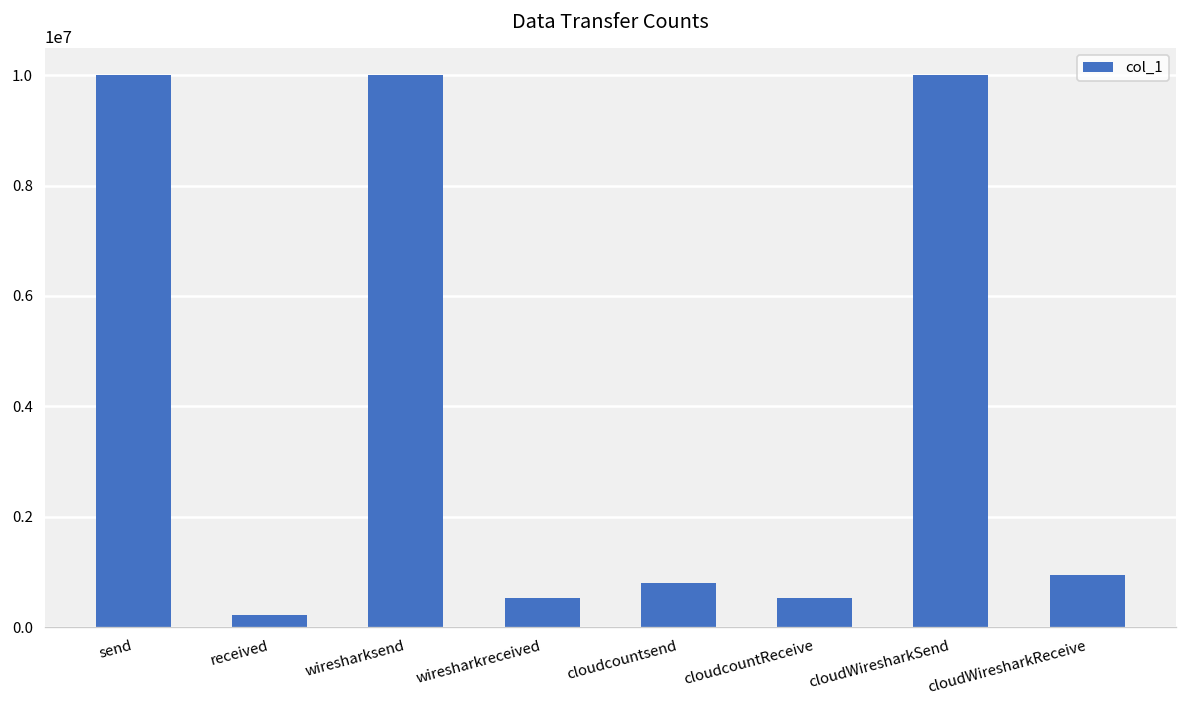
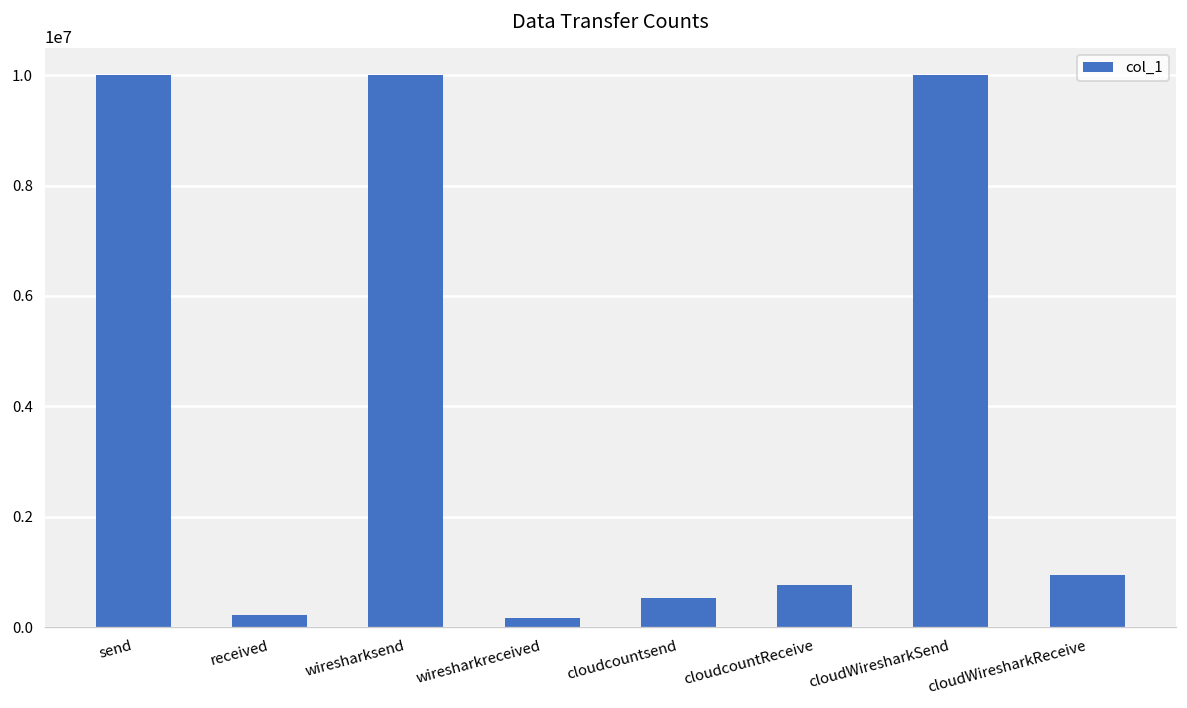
wiresharkreceived: 500000 -> 200000
cloudcountsend: 800000 -> 500000
cloudcountReceive: 500000 -> 800000
